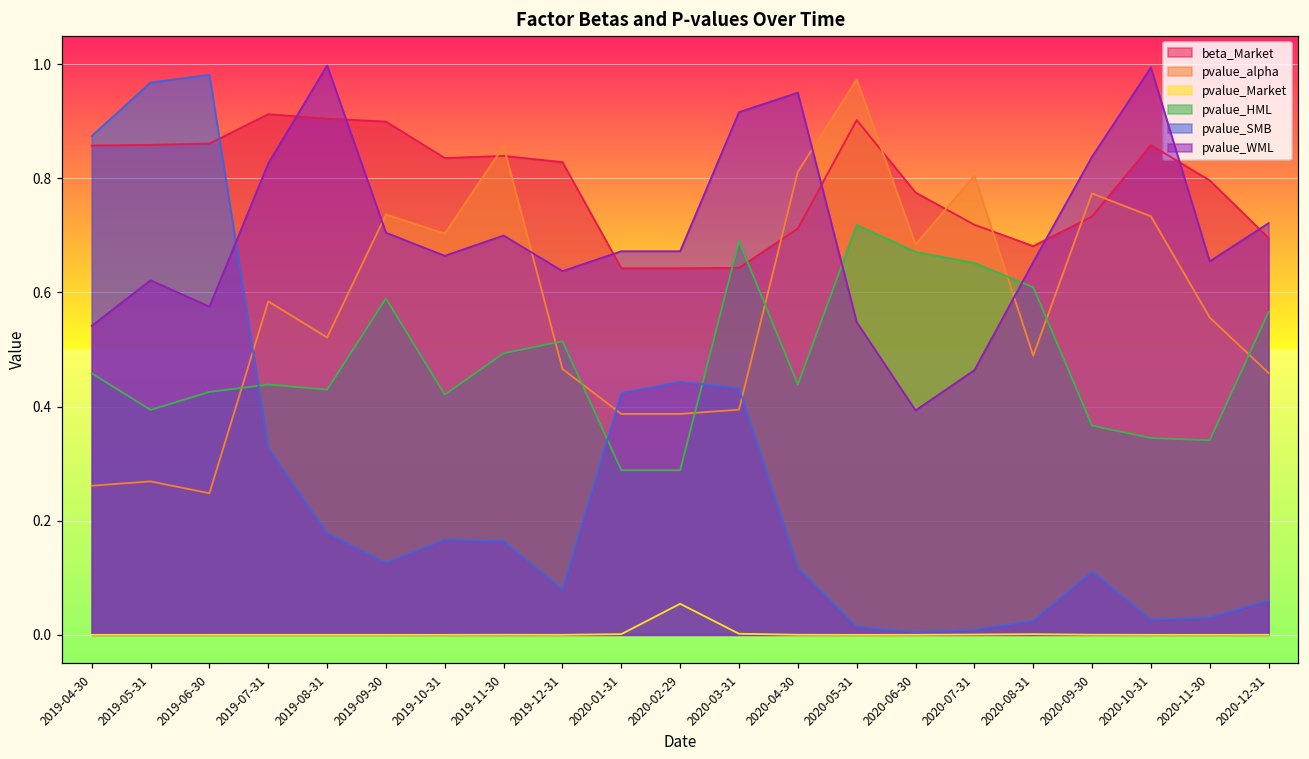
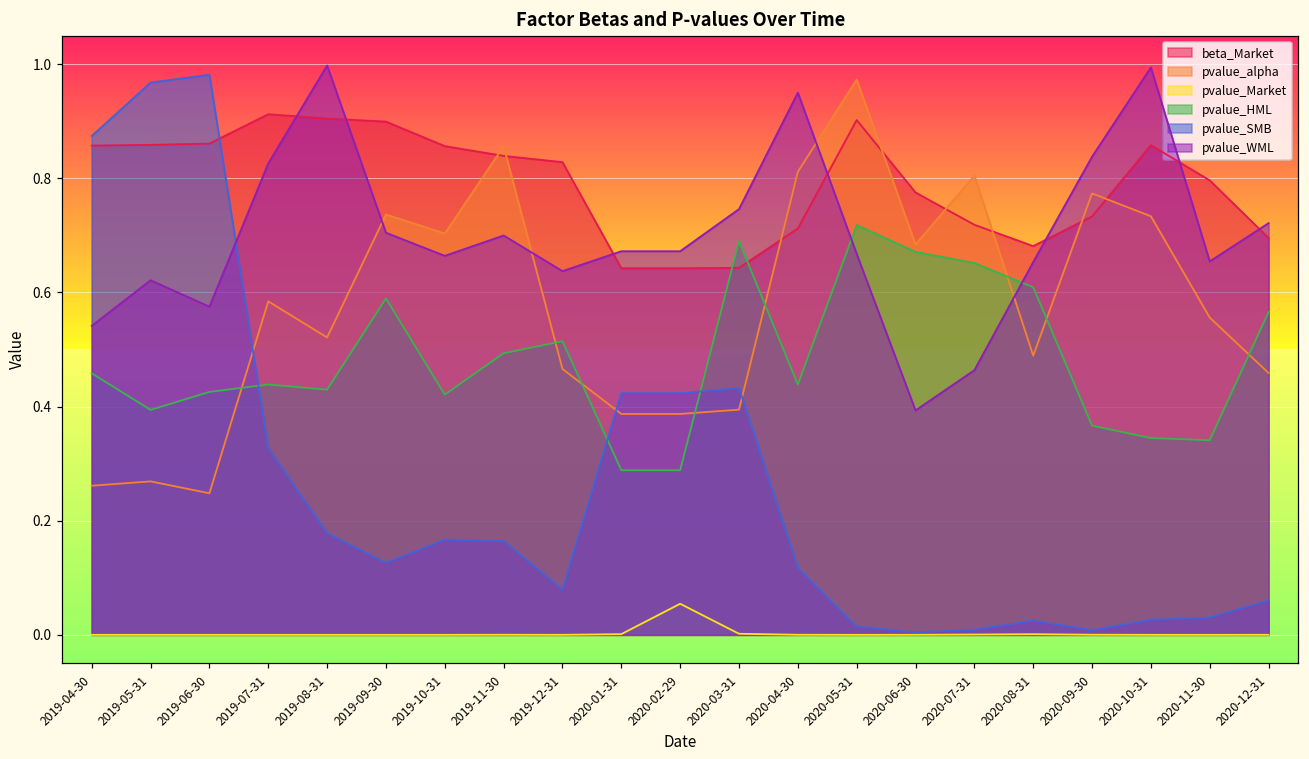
beta_Market, 2019-10-31: 0.84 -> 0.86
pvalue_SMB, 2020-02-29: 0.44 -> 0.42
pvalue_WML, 2020-03-31: 0.92 -> 0.75
pvalue_WML, 2020-05-31: 0.55 -> 0.67
pvalue_SMB, 2020-09-30: 0.11 -> 0.01
